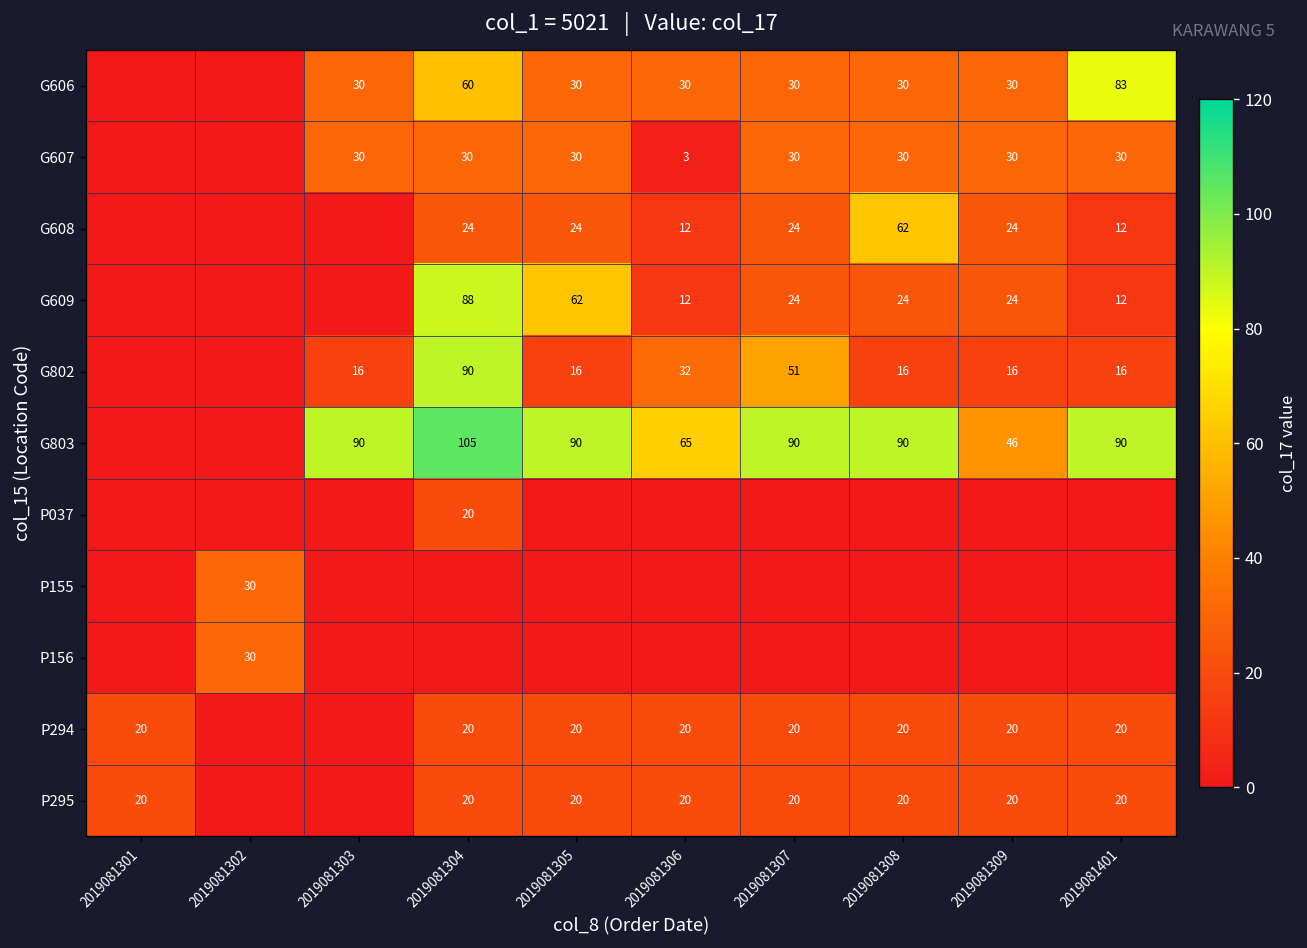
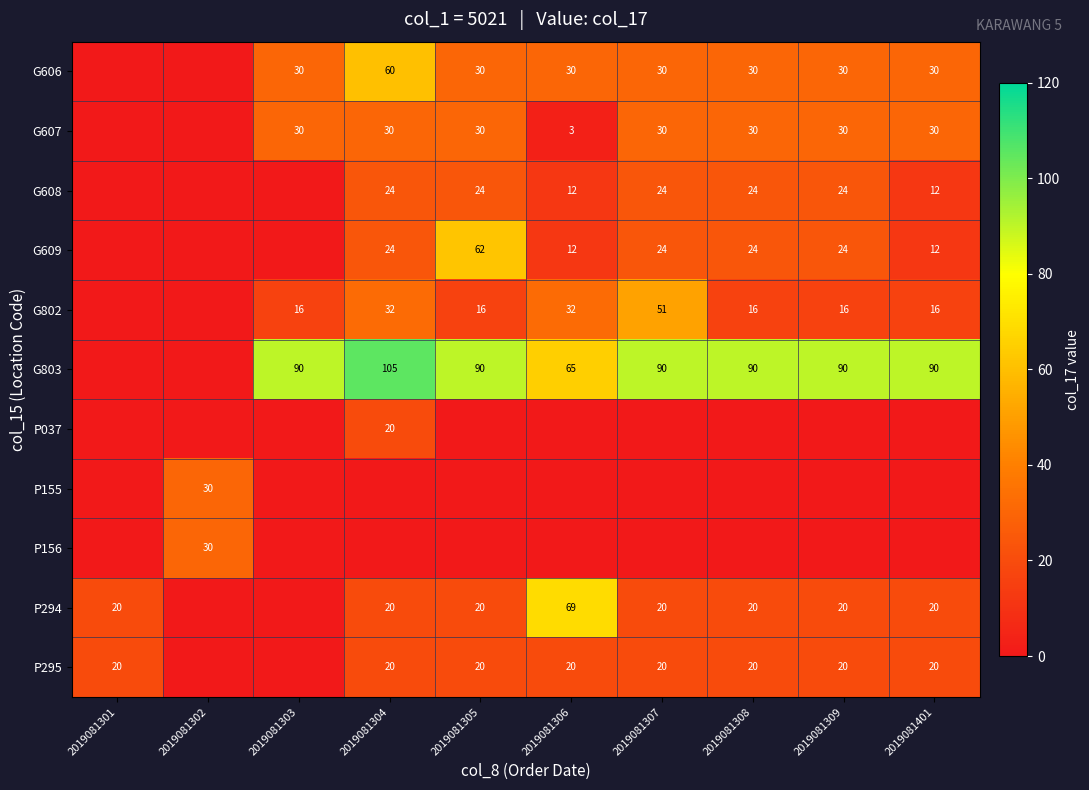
G606, 2019081401: 83 -> 30
G608, 2019081308: 62 -> 24
G609, 2019081304: 88 -> 24
G802, 2019081304: 90 -> 32
G803, 2019081309: 46 -> 90
P294, 2019081306: 20 -> 69
